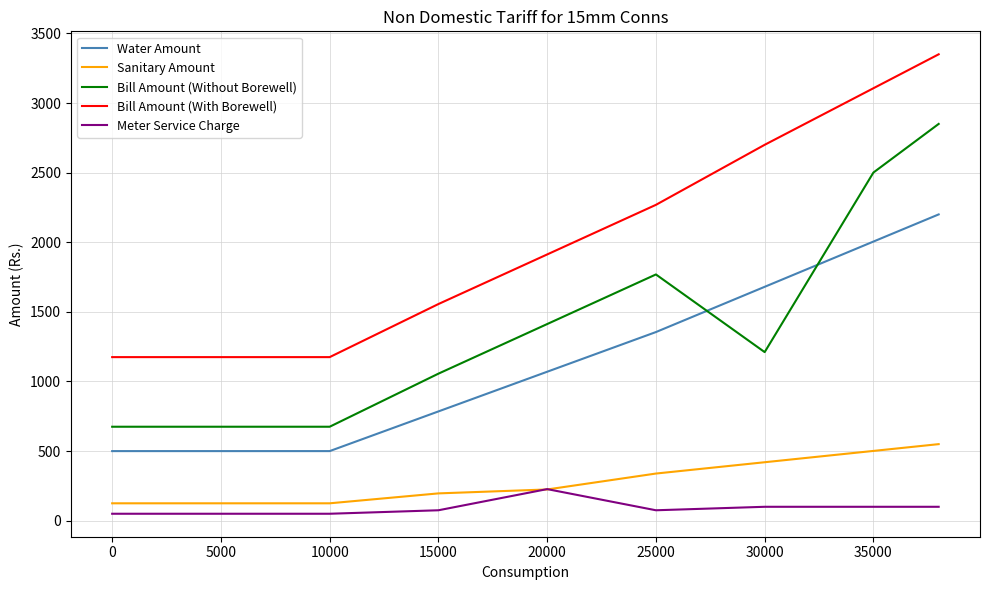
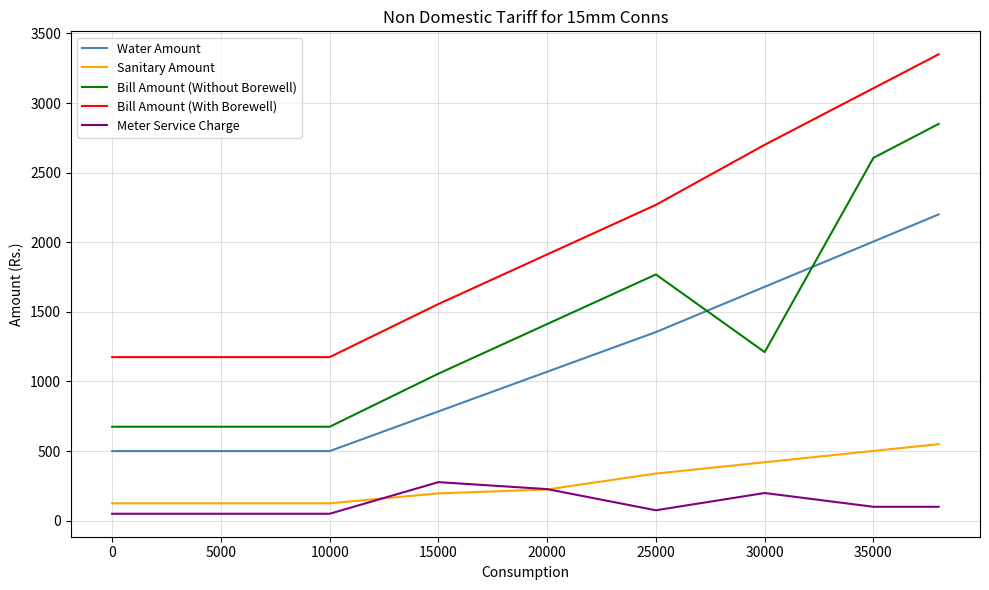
Meter Service Charge, 15000: 80 -> 280
Meter Service Charge, 30000: 100 -> 200
Bill Amount (Without Borewell), 35000: 2500 -> 2610
